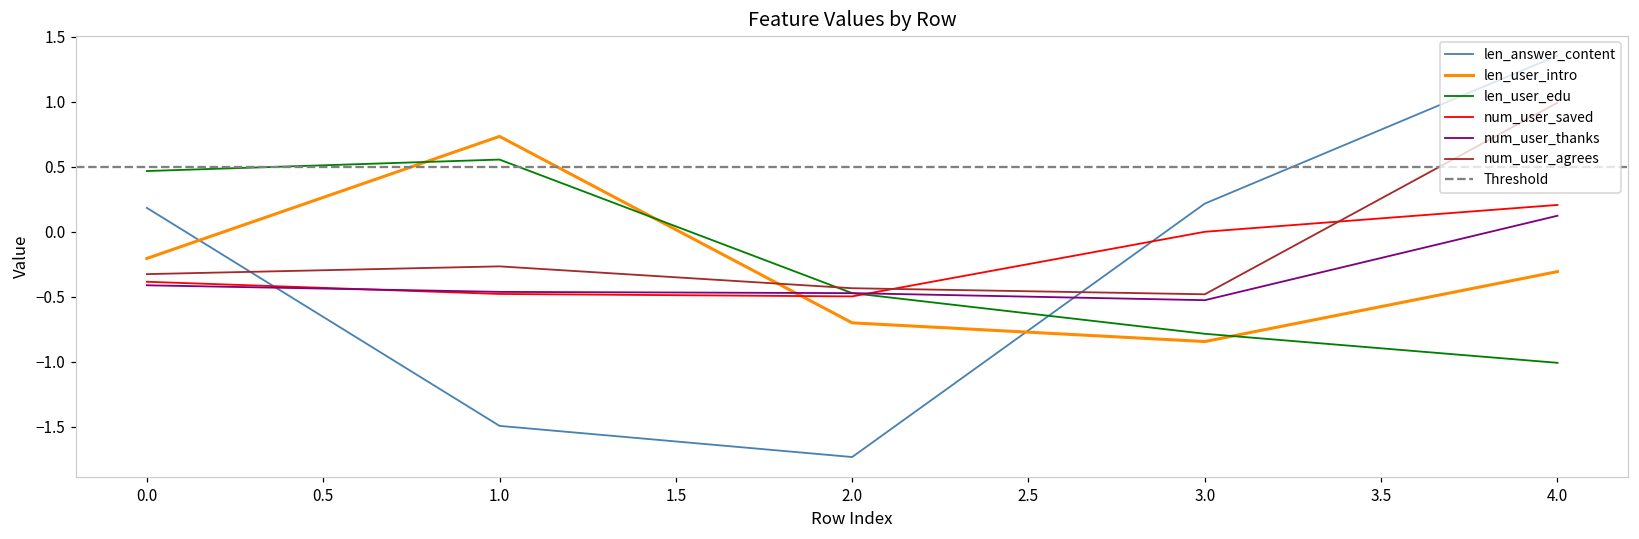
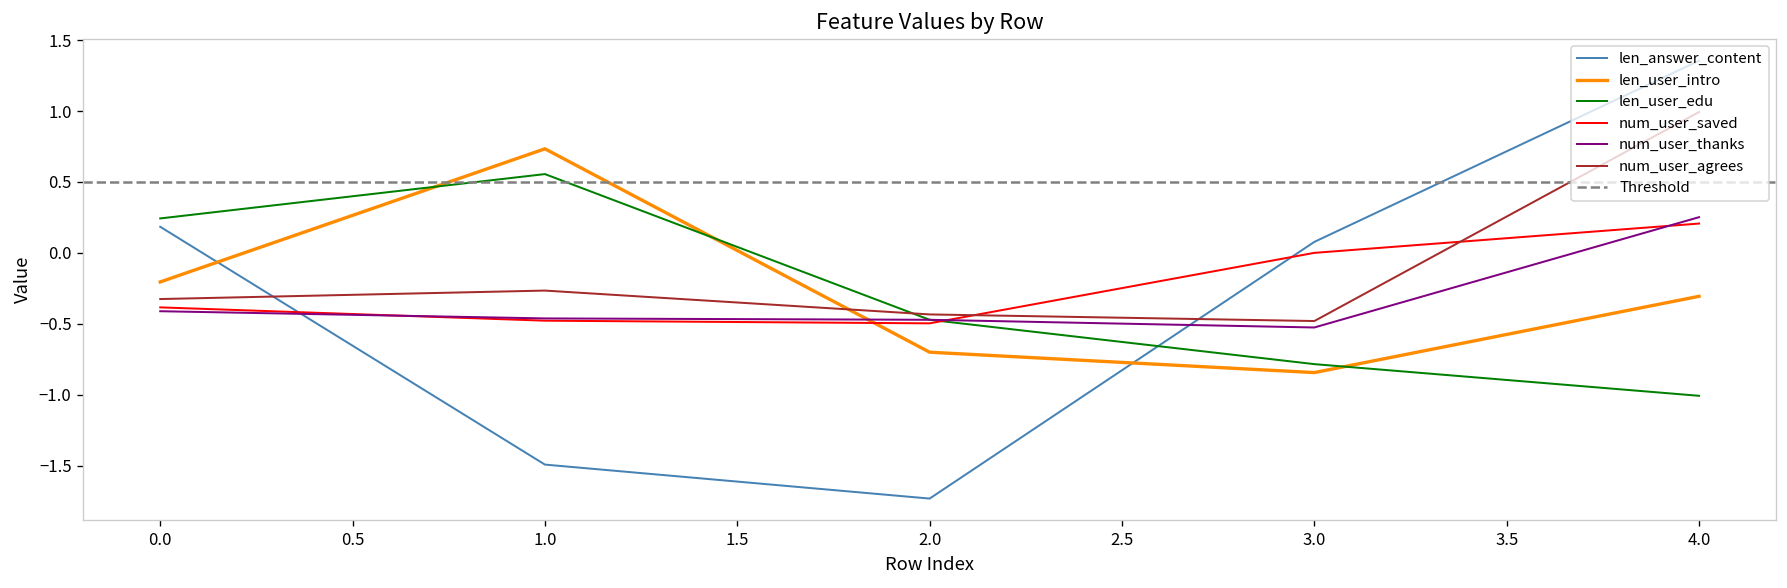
len_user_edu, 0.0: 0.47 -> 0.24
len_answer_content, 3.0: 0.22 -> 0.08
num_user_thanks, 4.0: 0.12 -> 0.25
